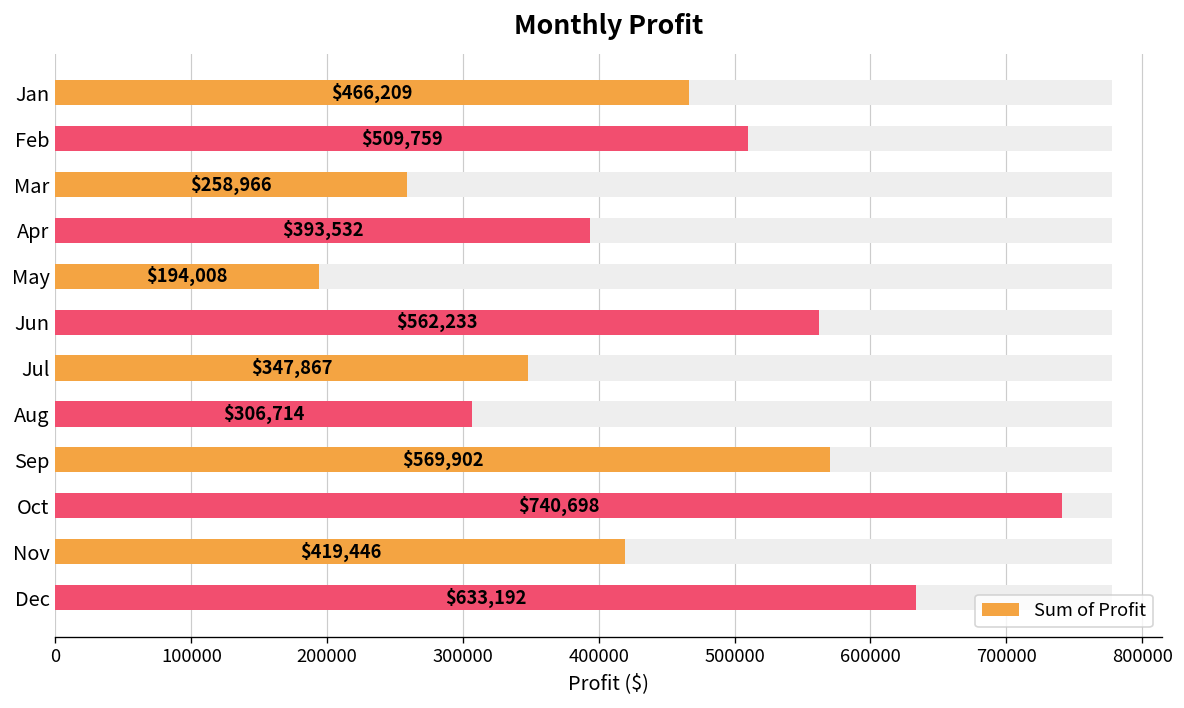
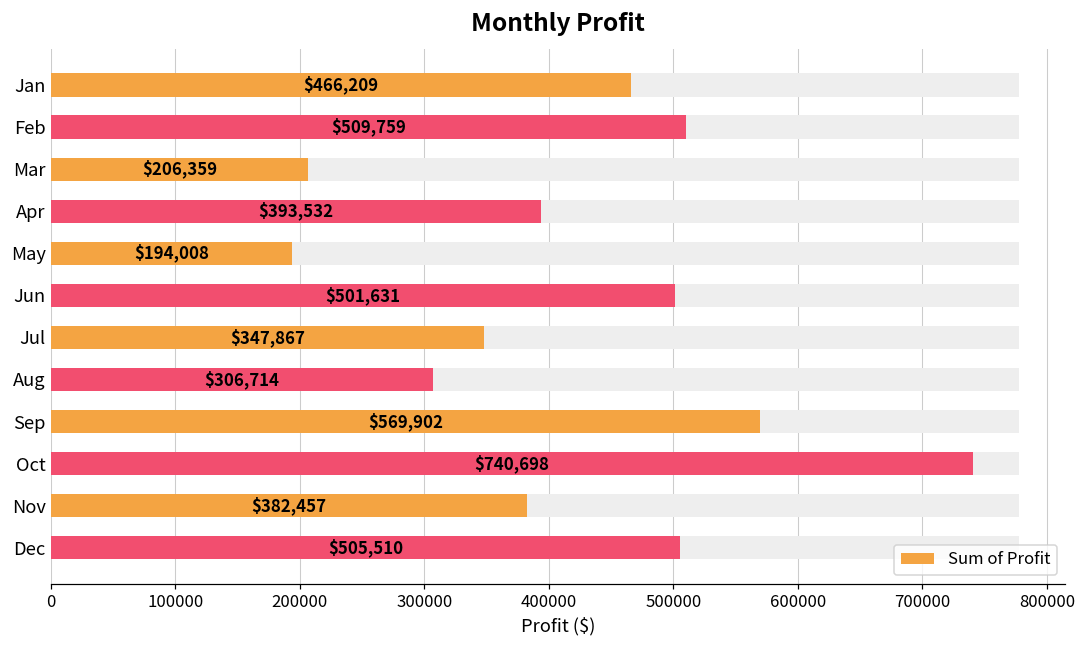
Sum of Profit, Mar: $258,966 -> $206,359
Sum of Profit, Jun: $562,233 -> $501,631
Sum of Profit, Nov: $419,446 -> $382,457
Sum of Profit, Dec: $633,192 -> $505,510
